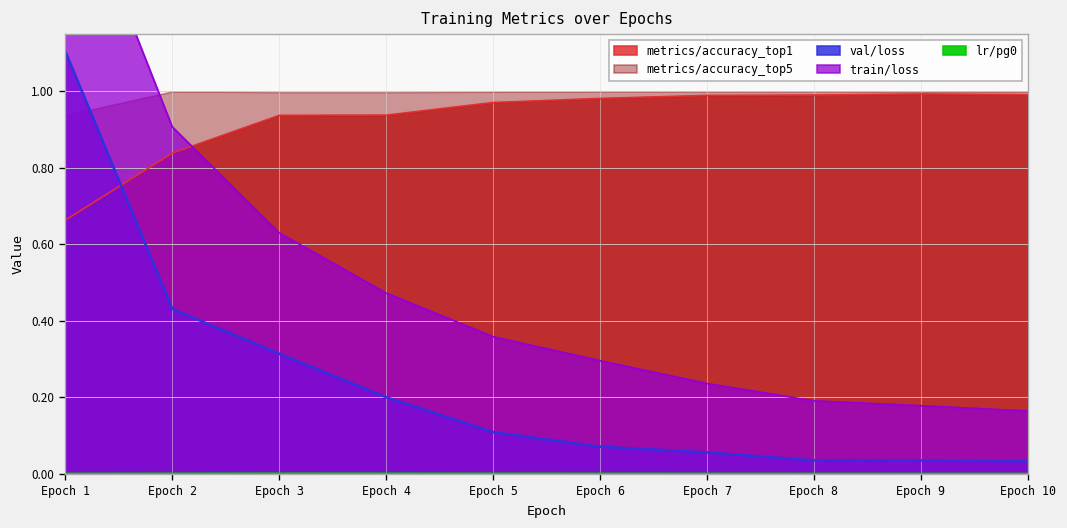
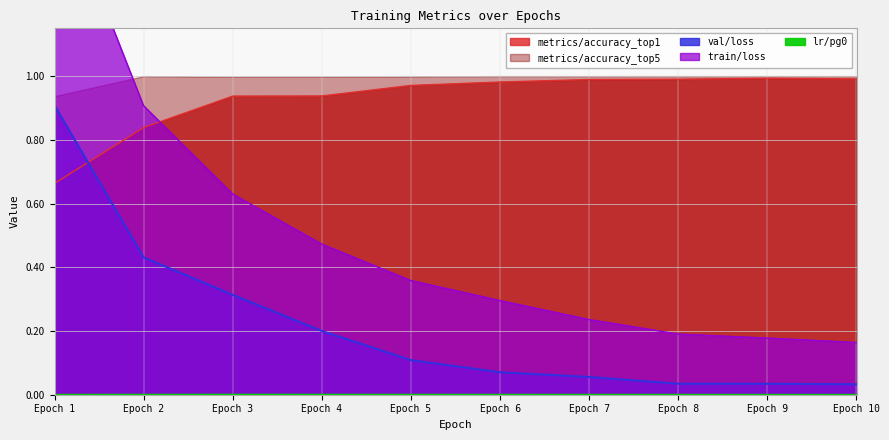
val/loss, Epoch 1: 1.10 -> 0.91
